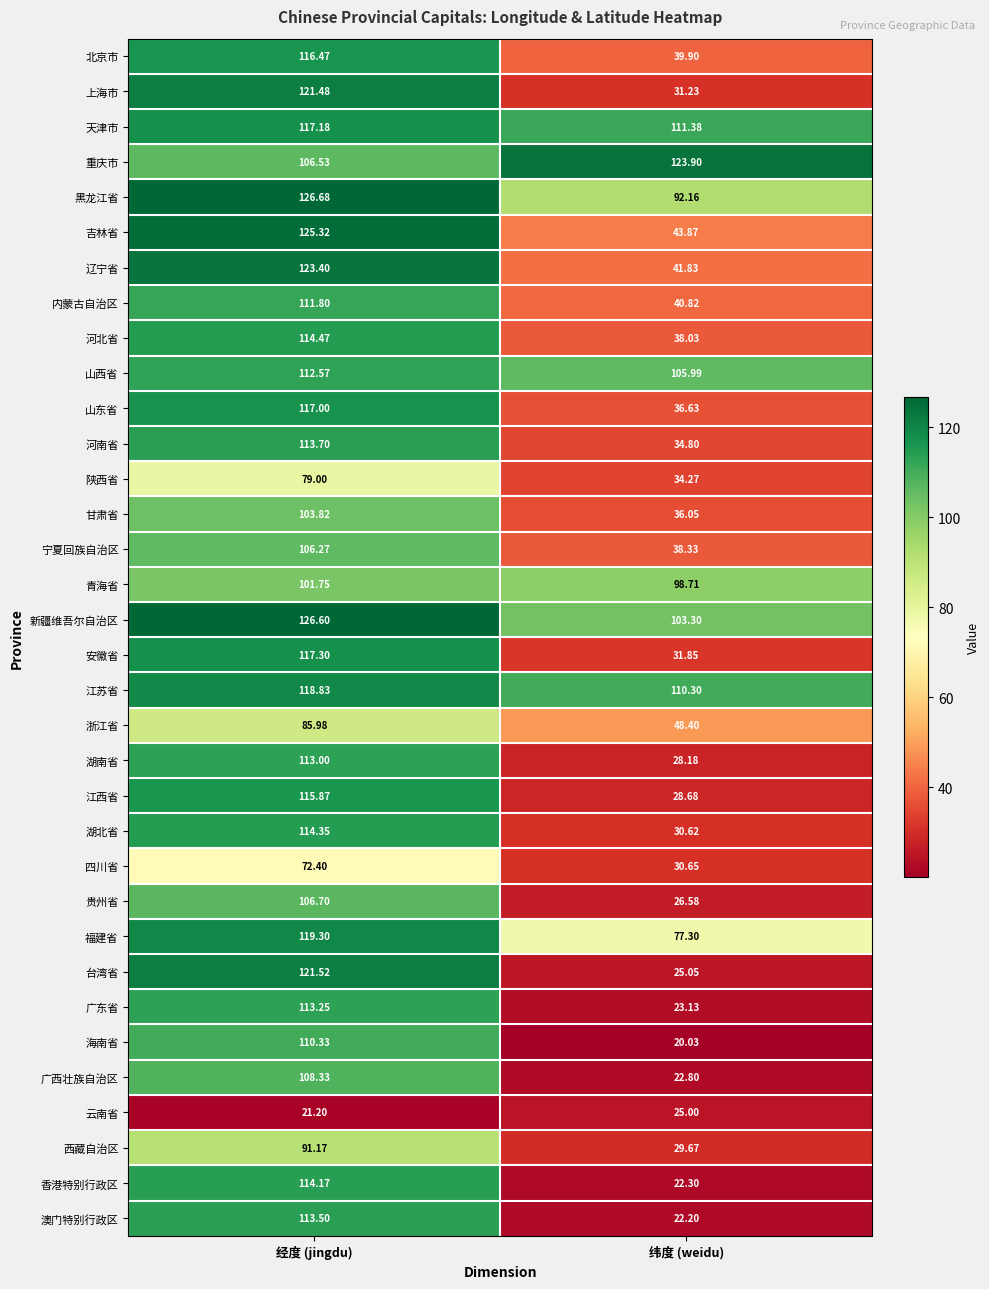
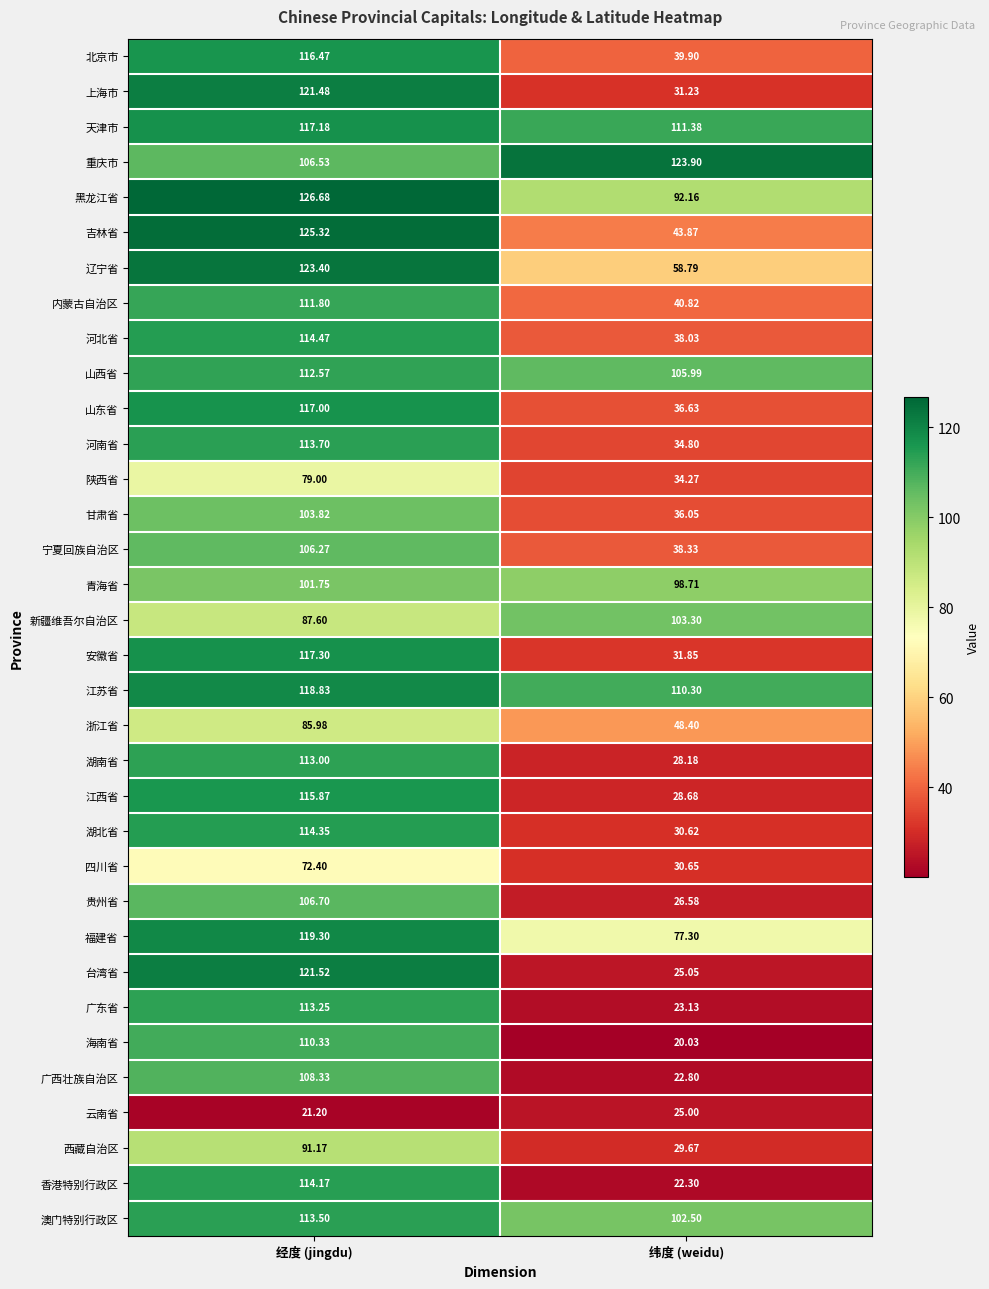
辽宁省, 纬度 (weidu): 41.83 -> 58.79
新疆维吾尔自治区, 经度 (jingdu): 126.60 -> 87.60
澳门特别行政区, 纬度 (weidu): 22.20 -> 102.50
